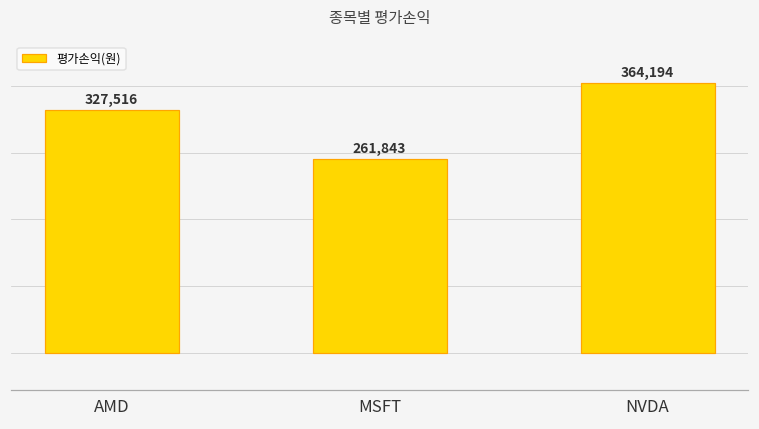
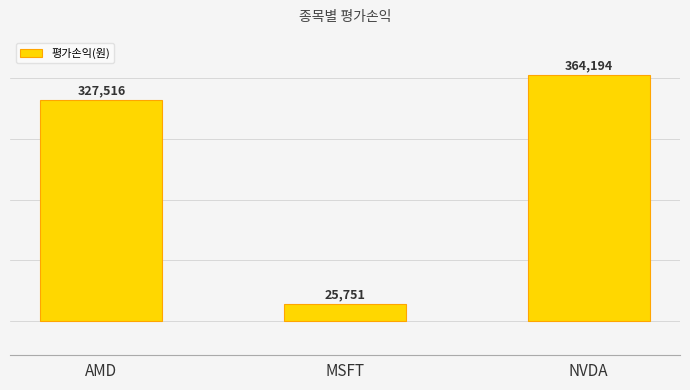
MSFT: 261,843 -> 25,751
